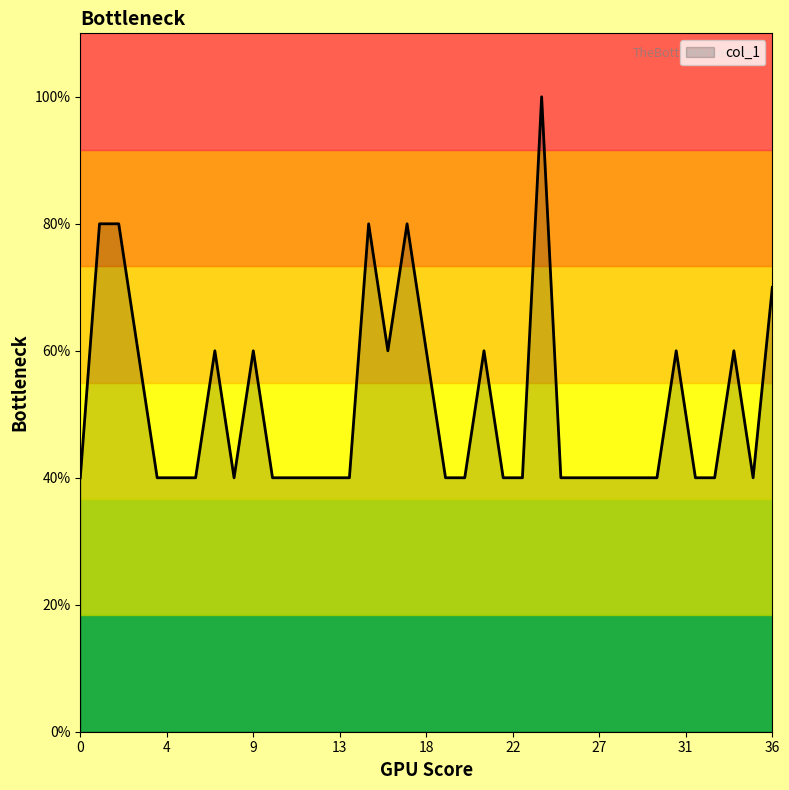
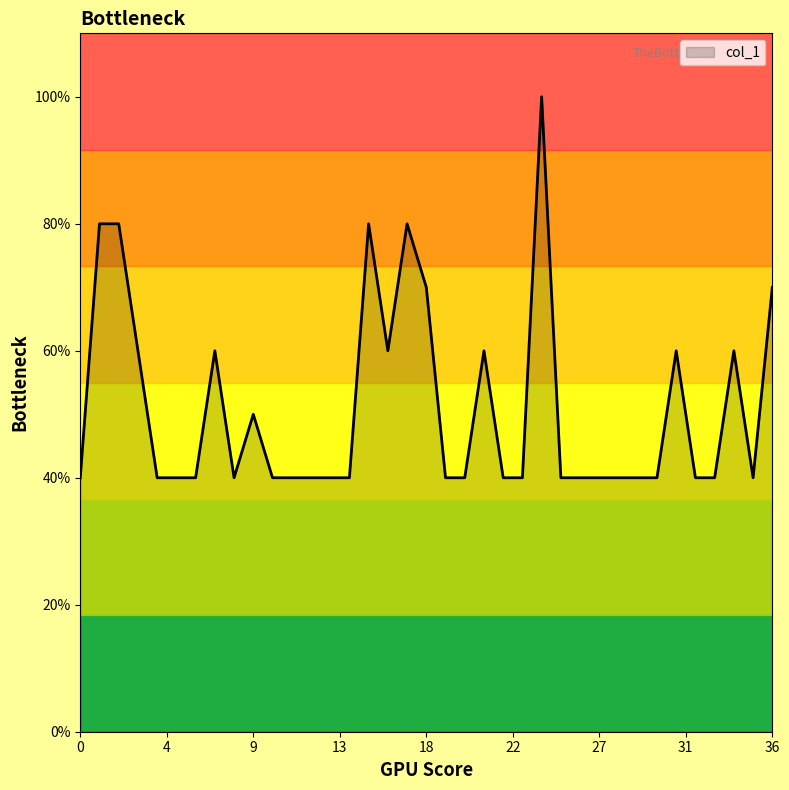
9: 60% -> 50%
18: 60% -> 70%
